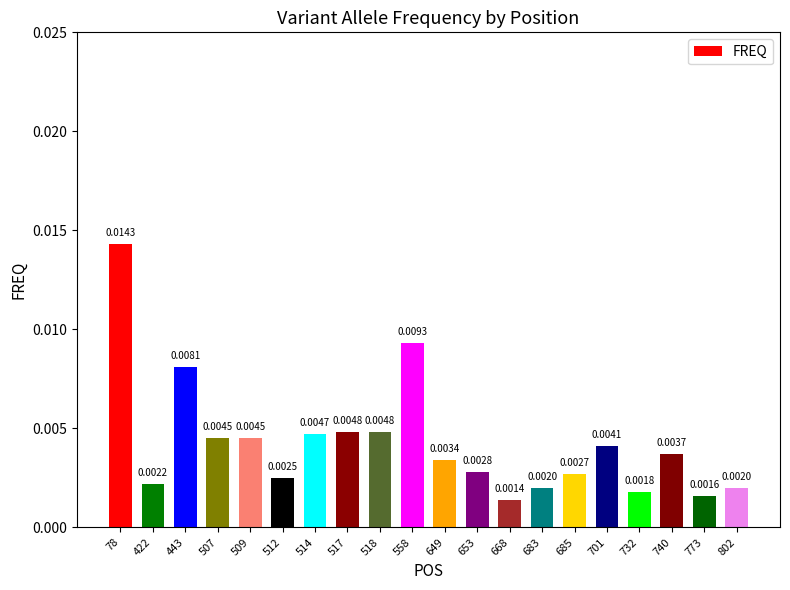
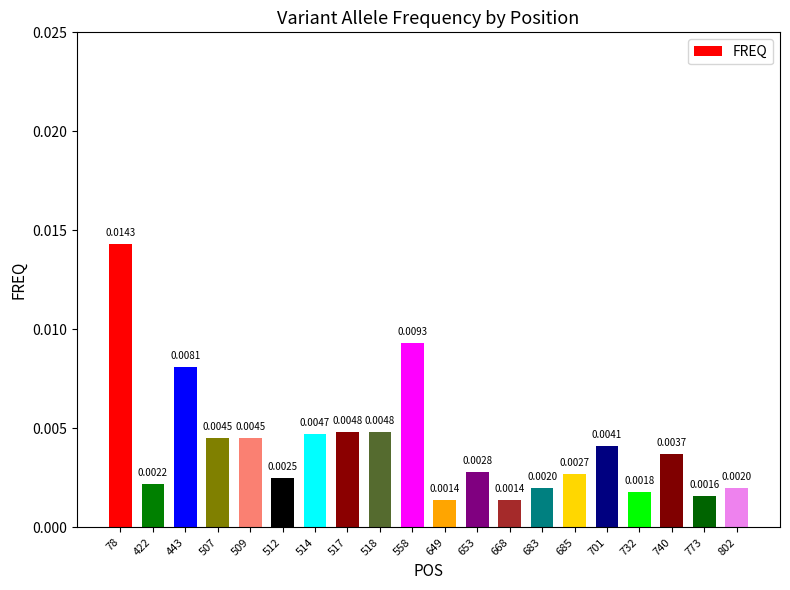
649: 0.0034 -> 0.0014
